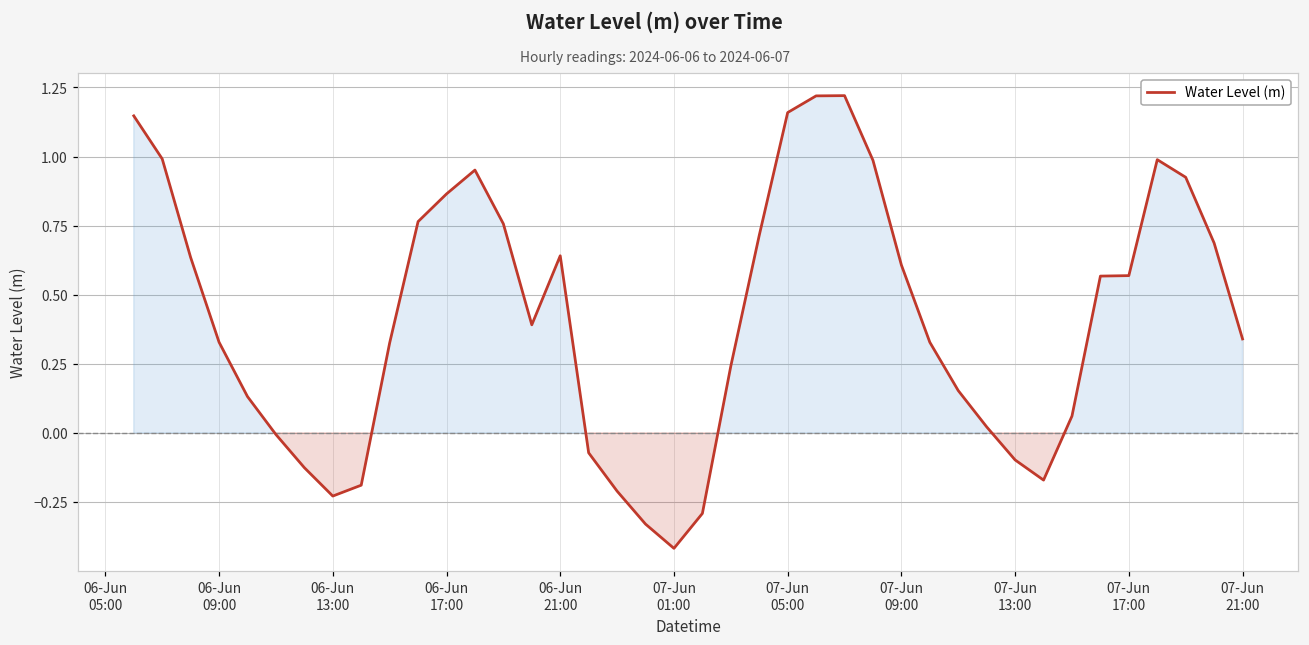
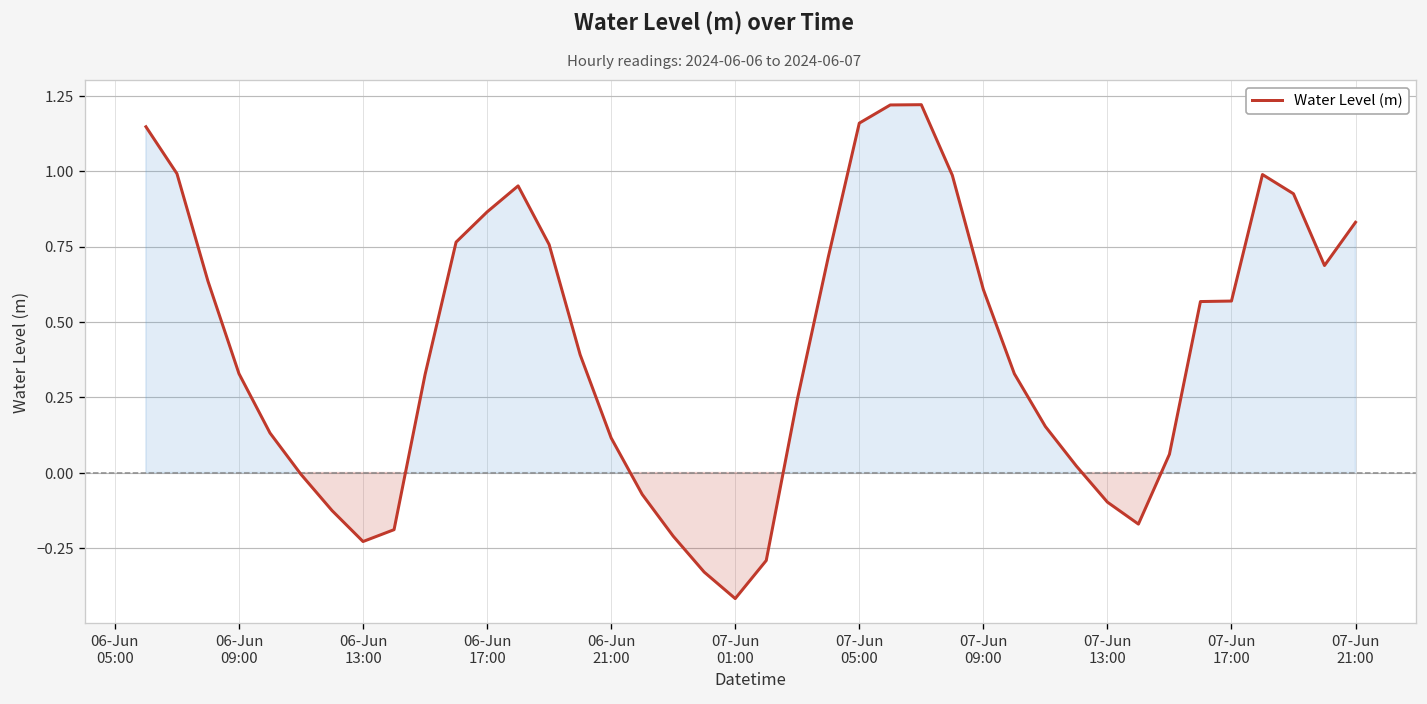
06-Jun 21:00: 0.64 -> 0.12
07-Jun 21:00: 0.34 -> 0.83
